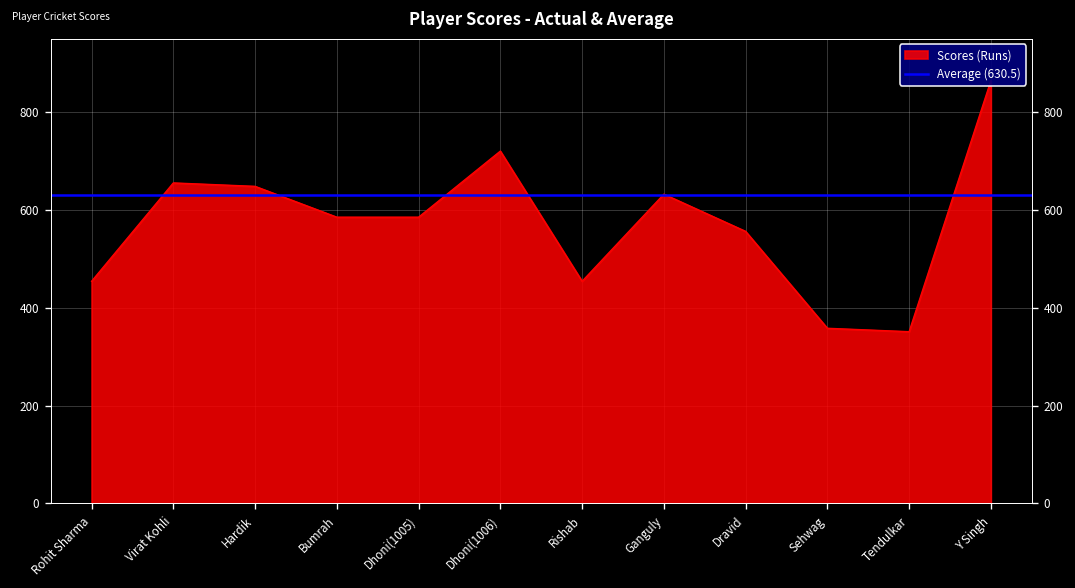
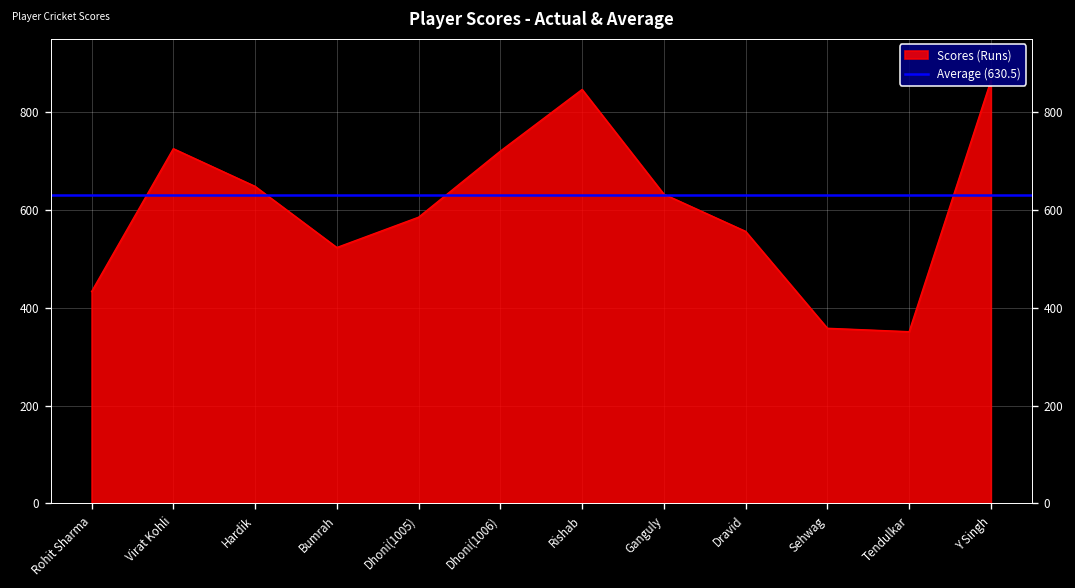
Rohit Sharma: 450 -> 430
Virat Kohli: 660 -> 730
Bumrah: 590 -> 520
Rishab: 450 -> 850
